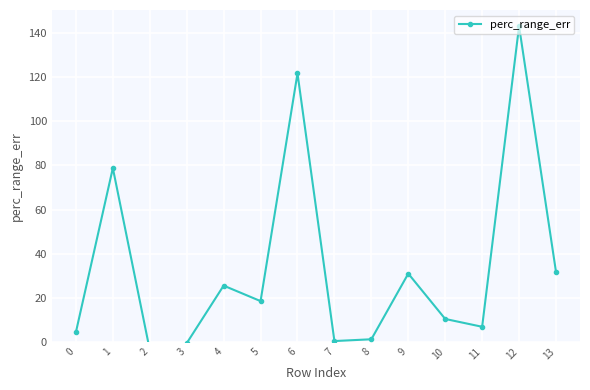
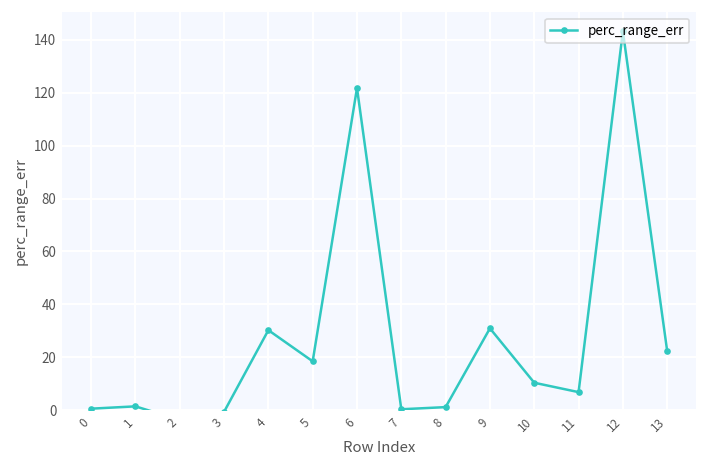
0: 4 -> 1
1: 79 -> 1
4: 25 -> 30
13: 32 -> 22
